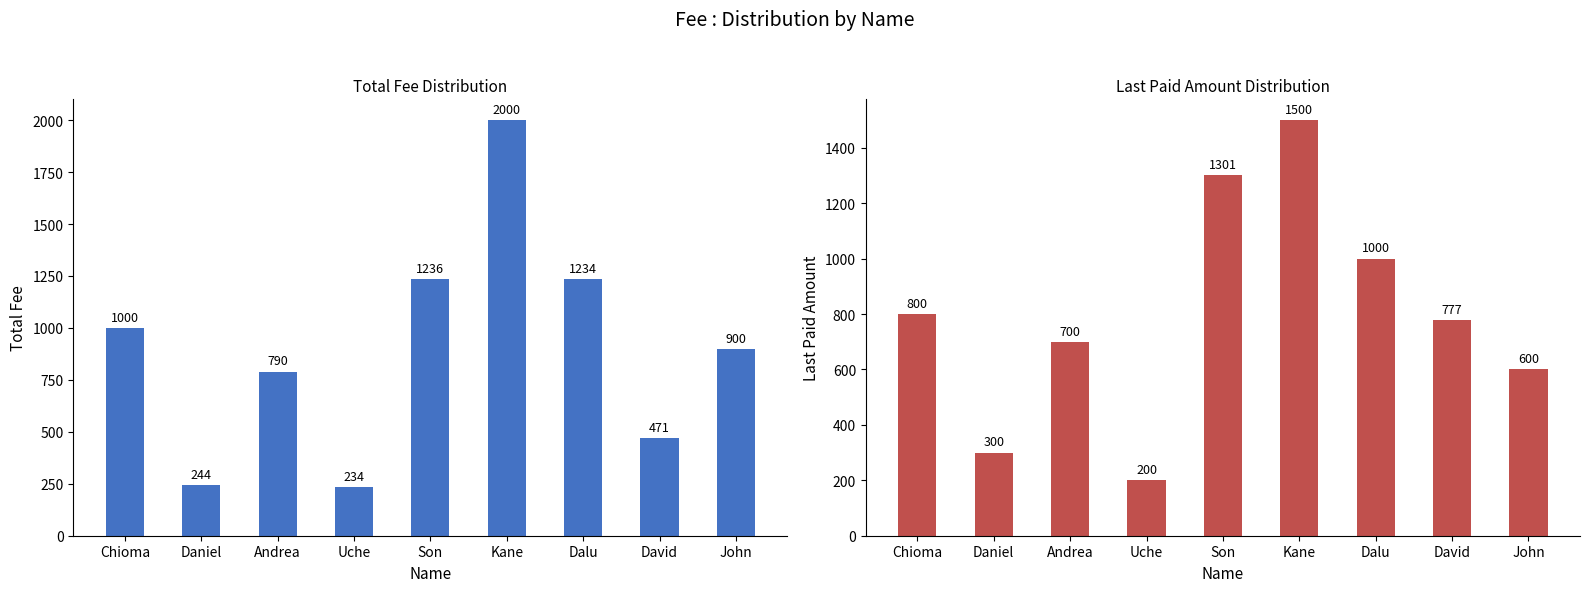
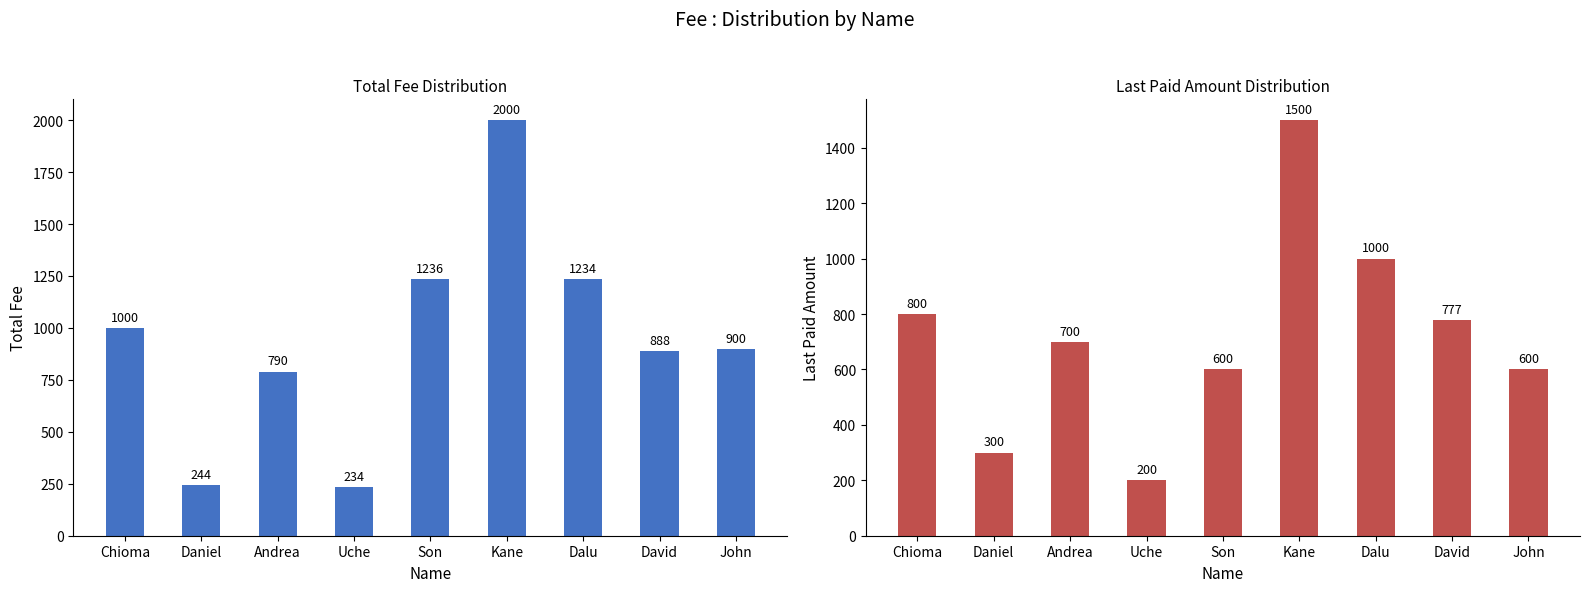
Total Fee Distribution, David: 471 -> 888
Last Paid Amount Distribution, Son: 1301 -> 600
